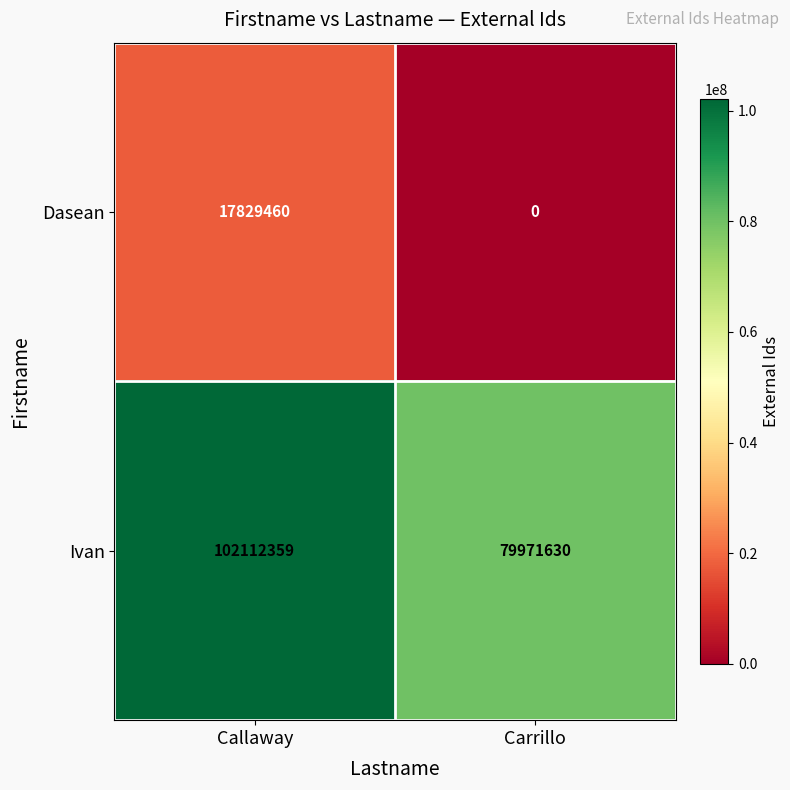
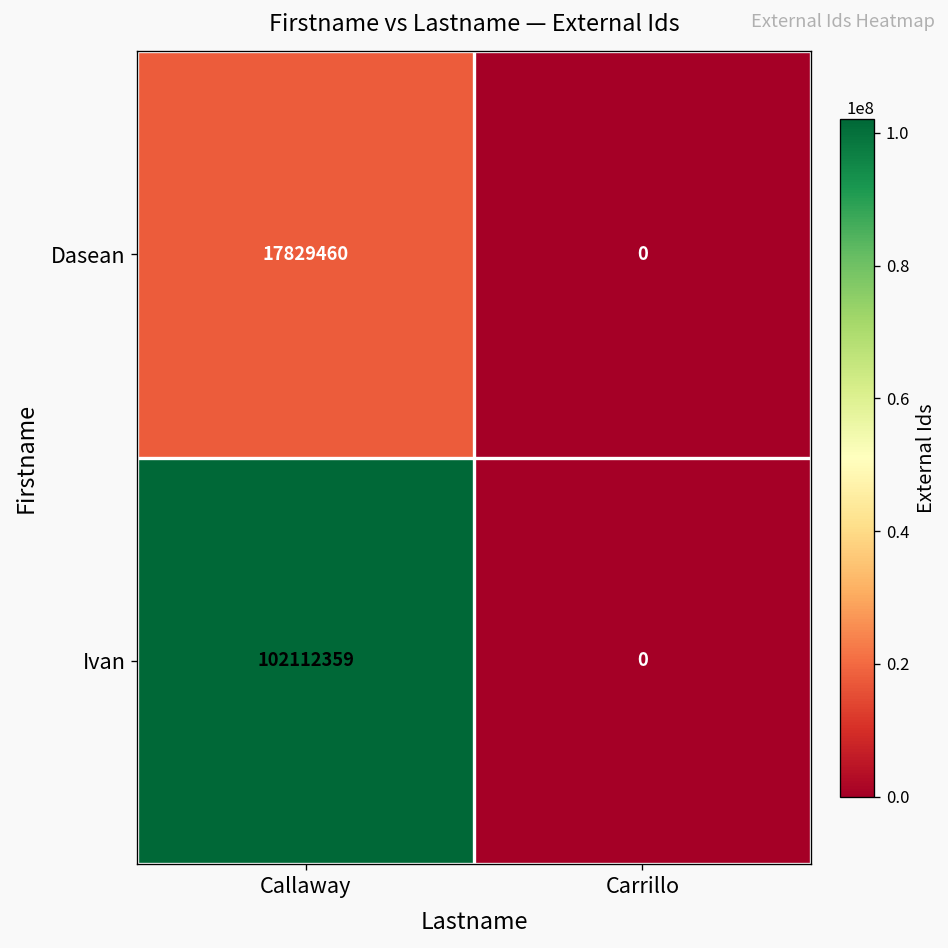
Ivan, Carrillo: 79971630 -> 0
